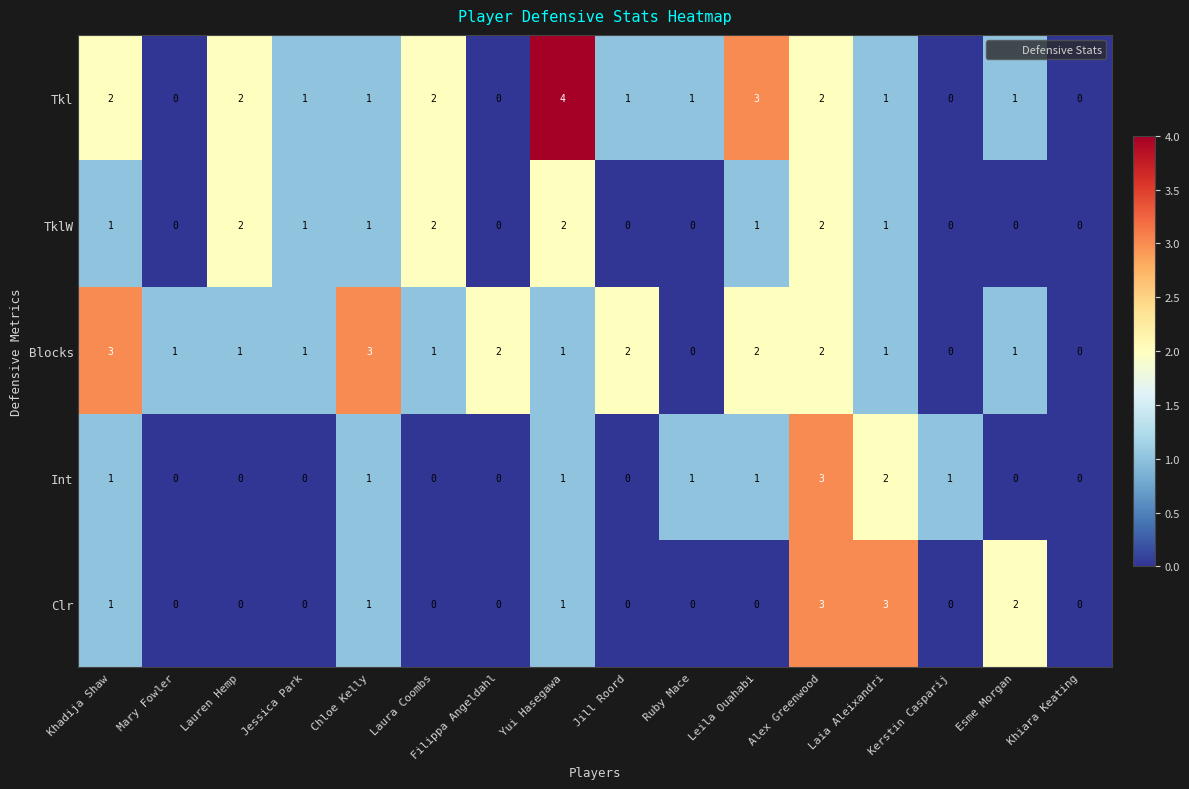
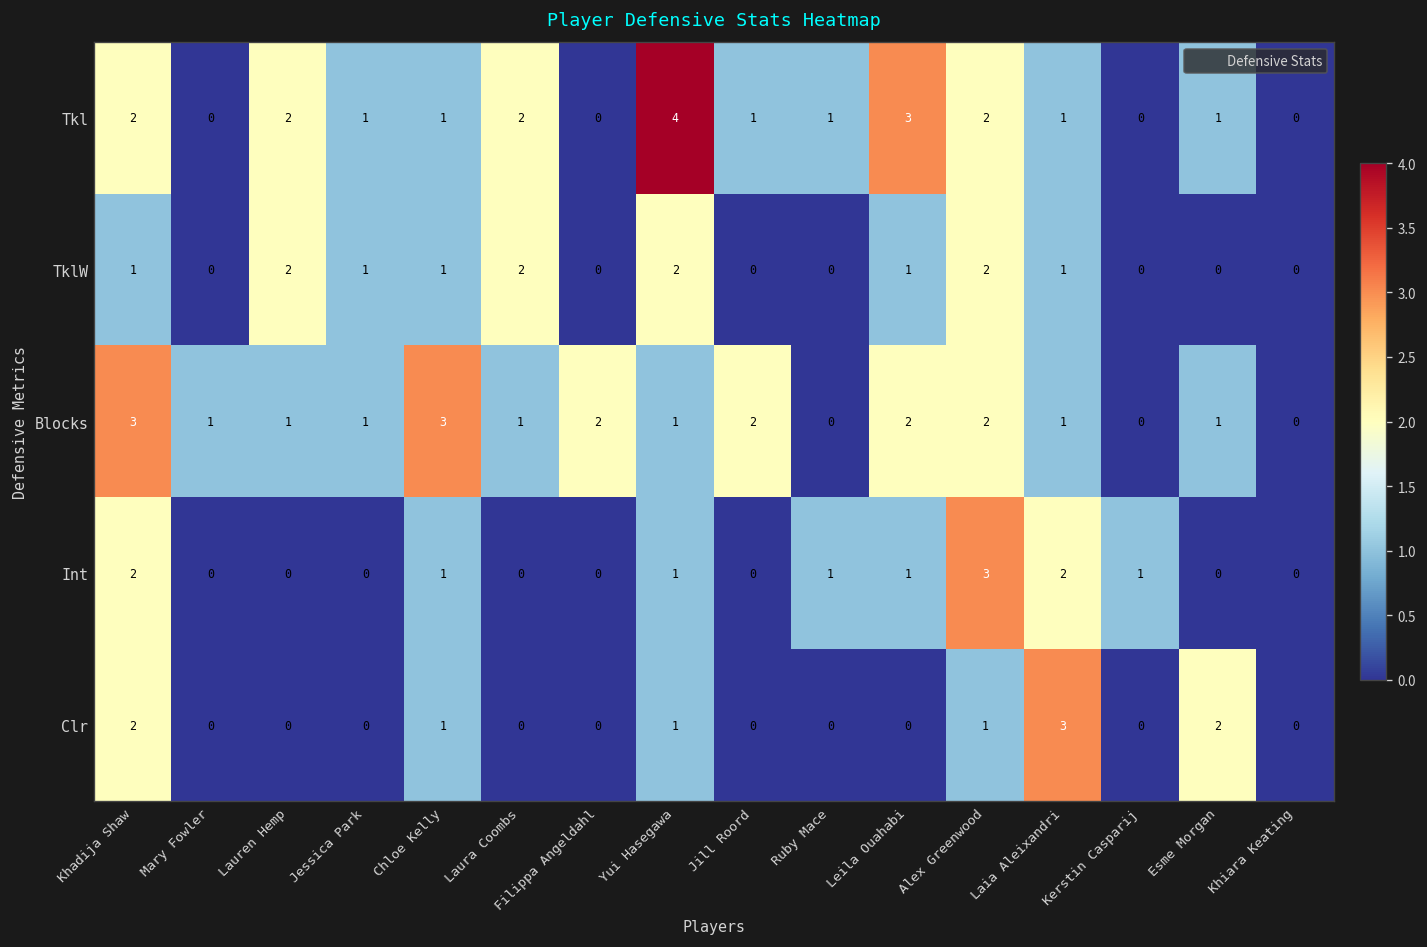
Int, Khadija Shaw: 1 -> 2
Clr, Khadija Shaw: 1 -> 2
Clr, Alex Greenwood: 3 -> 1
